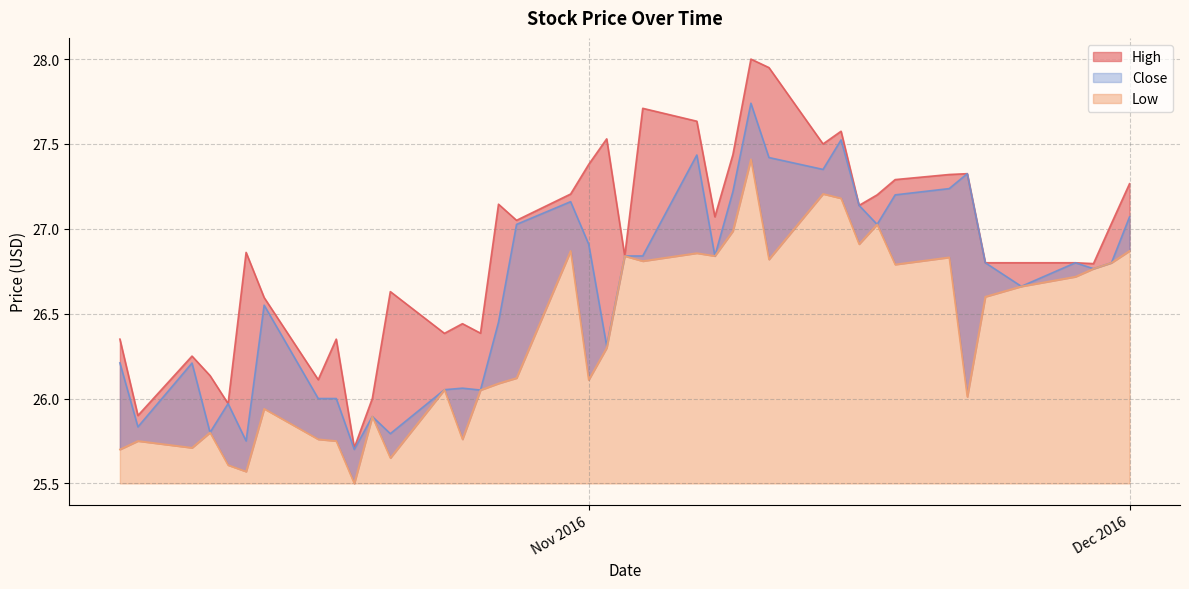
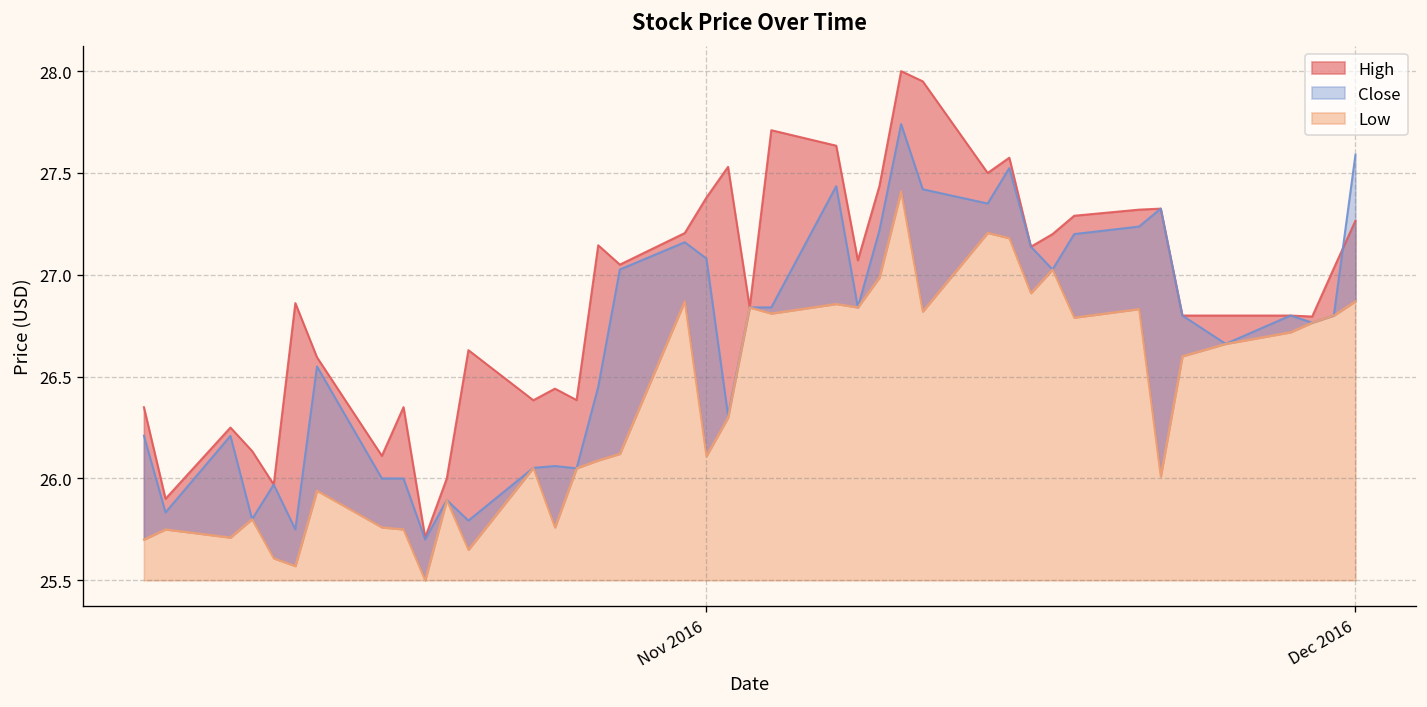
Close, Nov 2016: 26.91 -> 27.08
Close, Dec 2016: 27.07 -> 27.59
